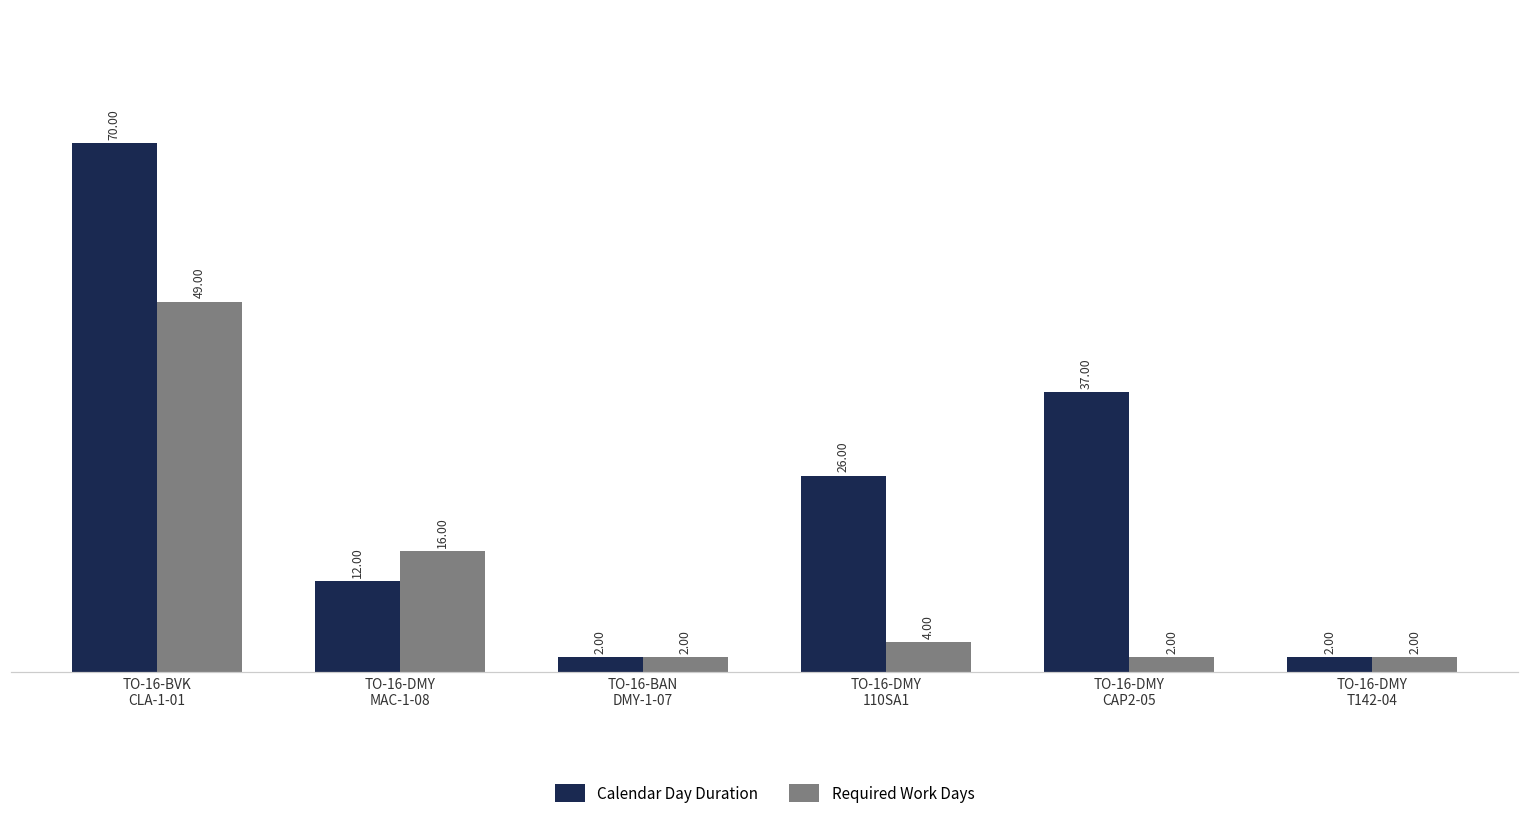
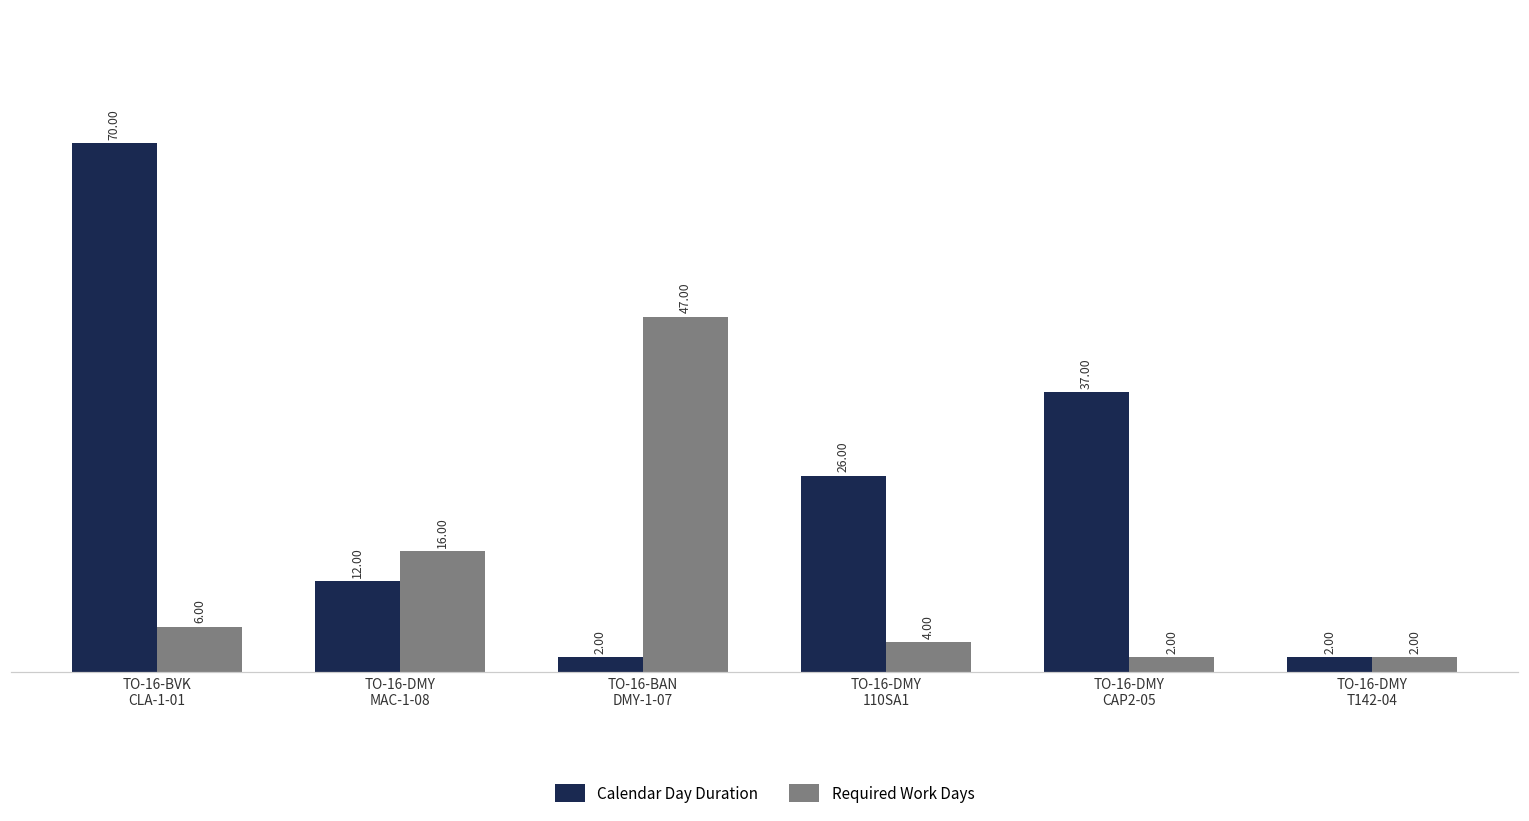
Required Work Days, TO-16-BVK CLA-1-01: 49.00 -> 6.00
Required Work Days, TO-16-BAN DMY-1-07: 2.00 -> 47.00
